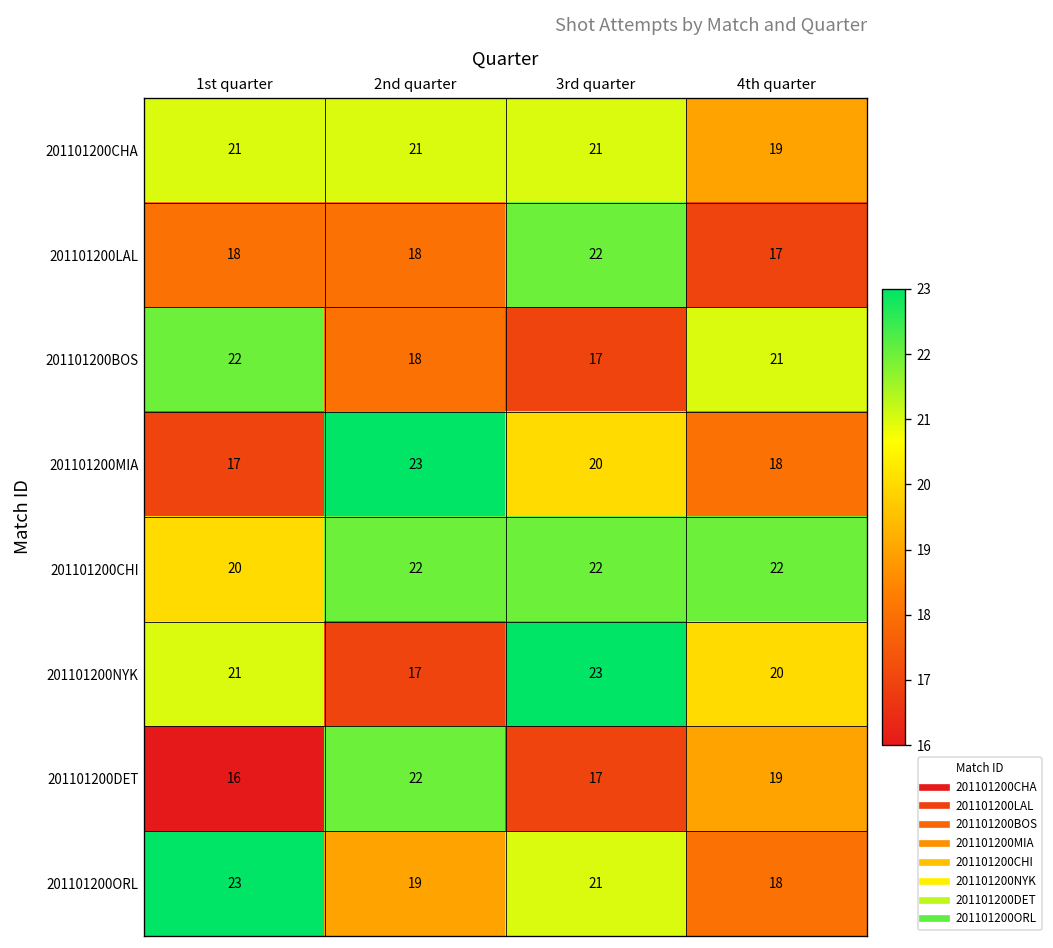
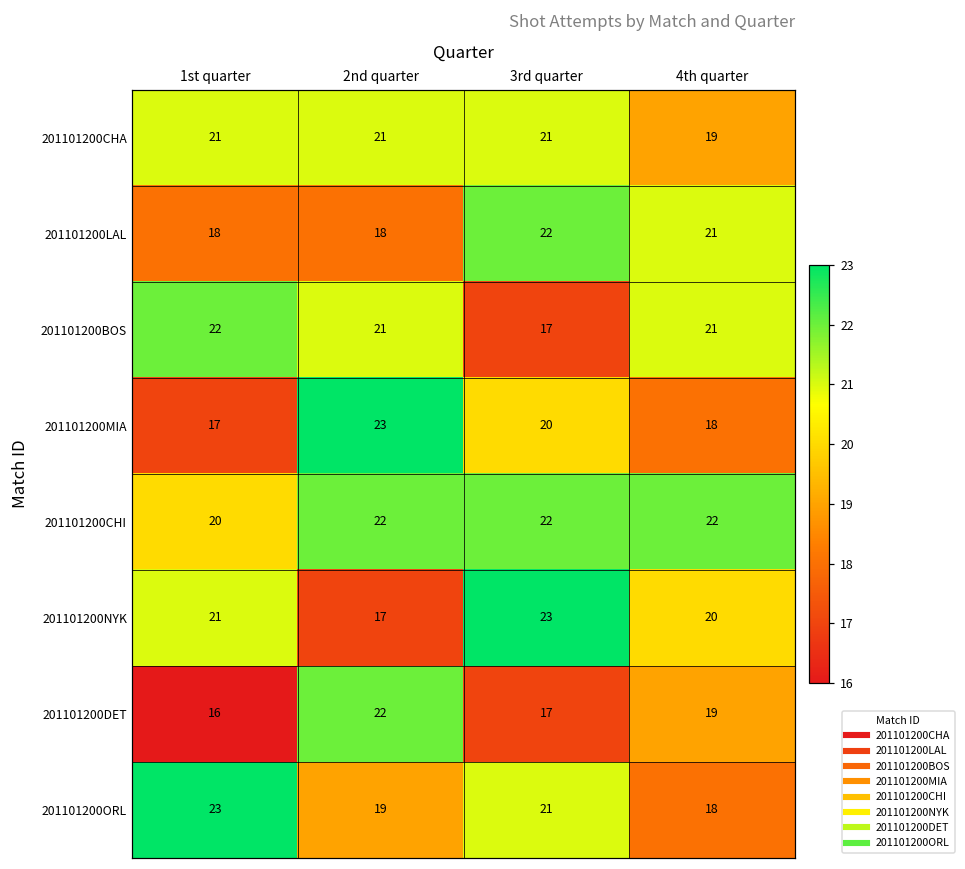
201101200LAL, 4th quarter: 17 -> 21
201101200BOS, 2nd quarter: 18 -> 21
